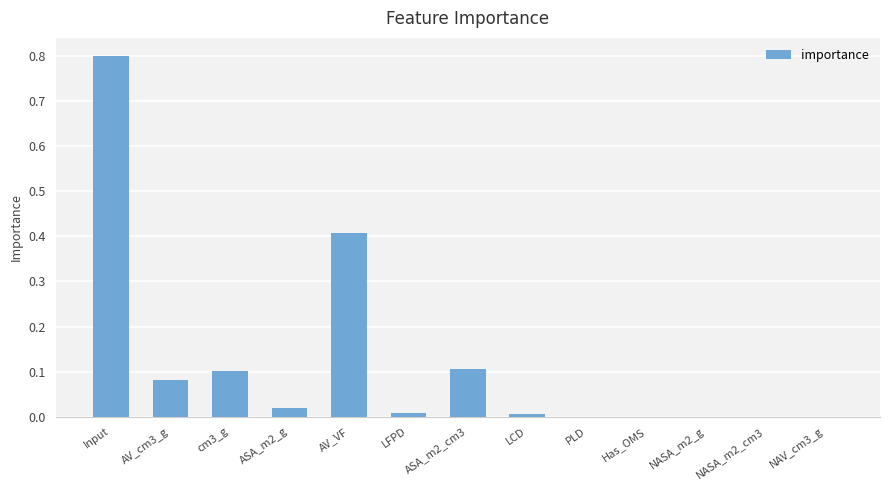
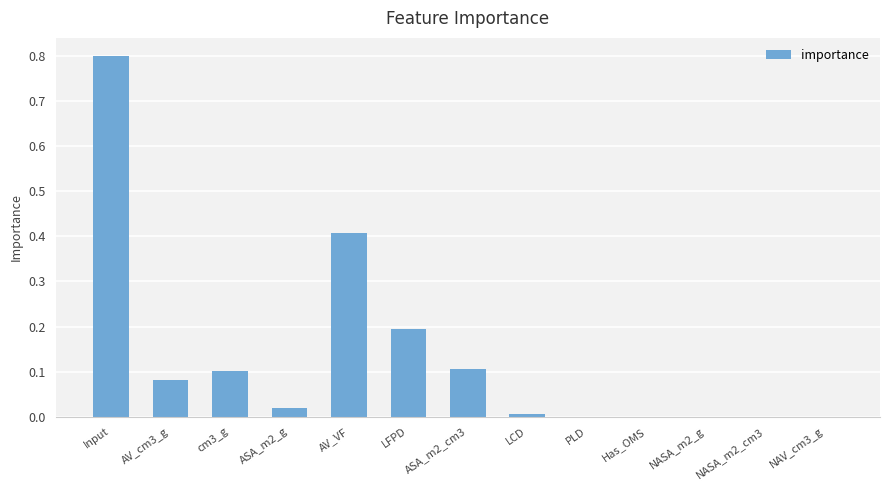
LFPD: 0.01 -> 0.19
